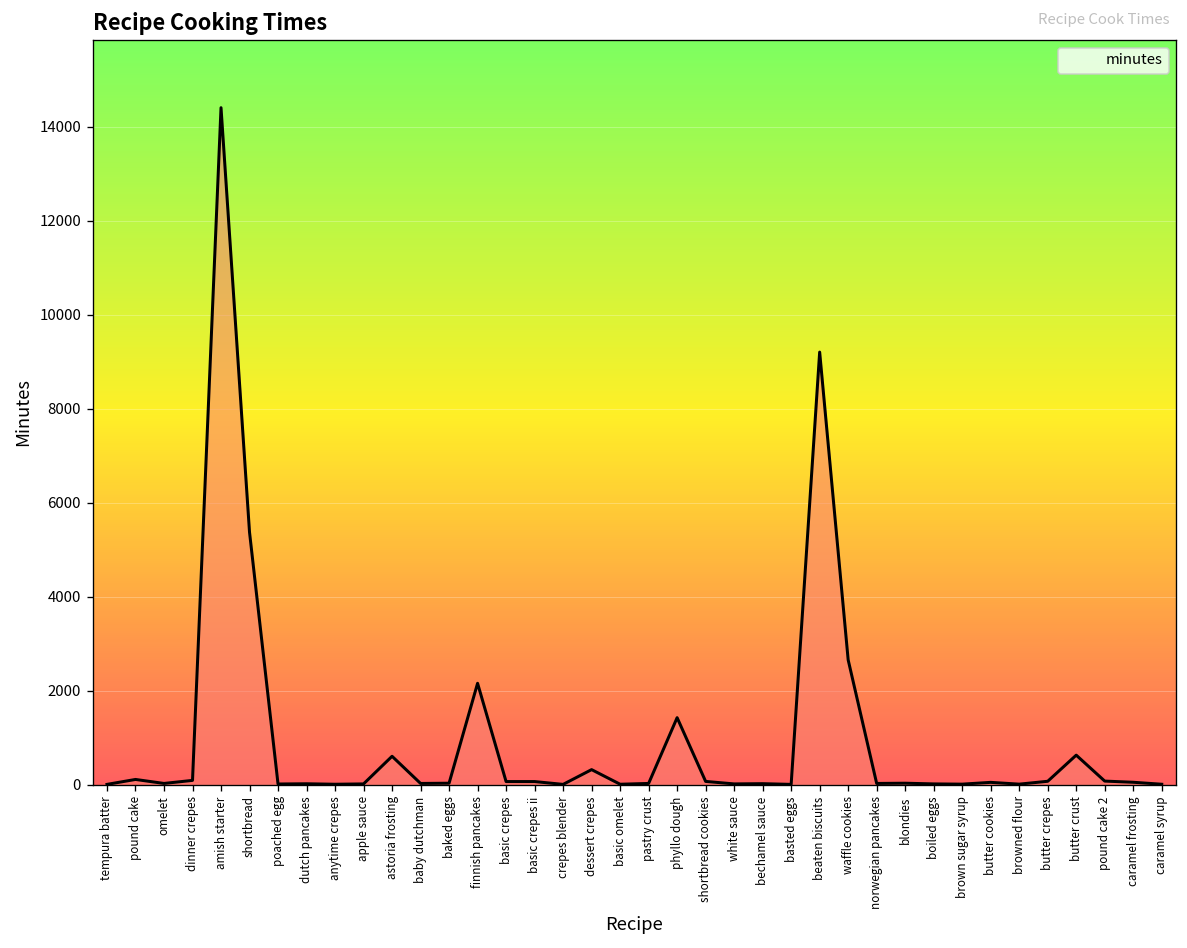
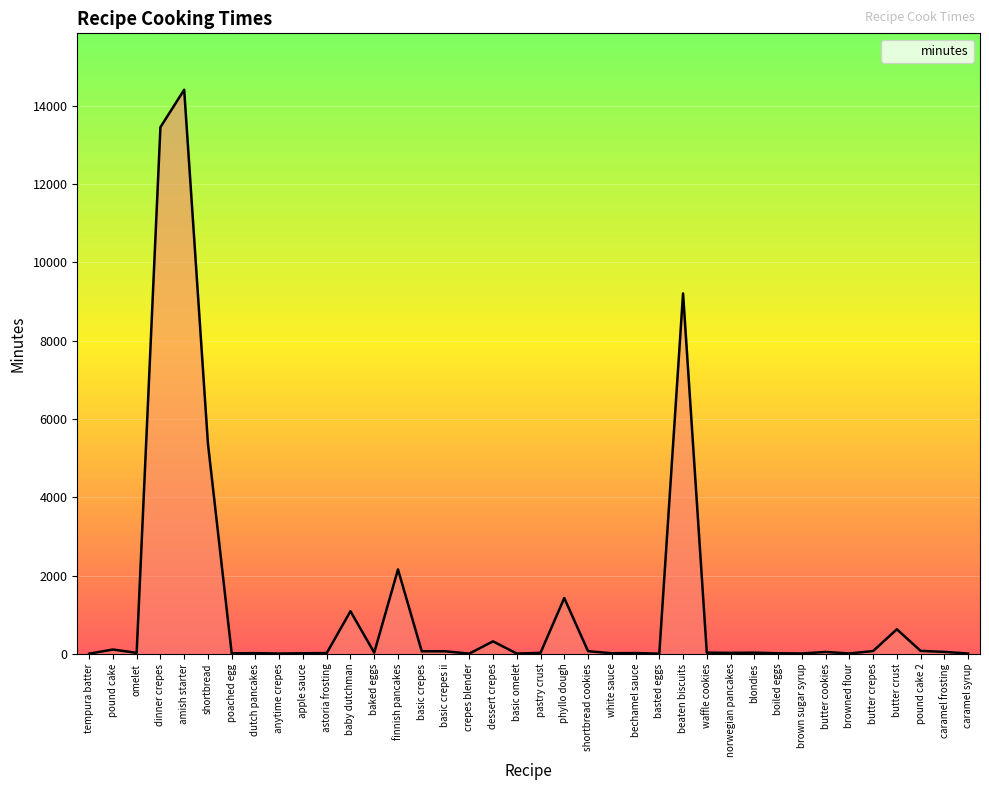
dinner crepes: 100 -> 13400
astoria frosting: 600 -> 0
baby dutchman: 0 -> 1100
waffle cookies: 2700 -> 0
